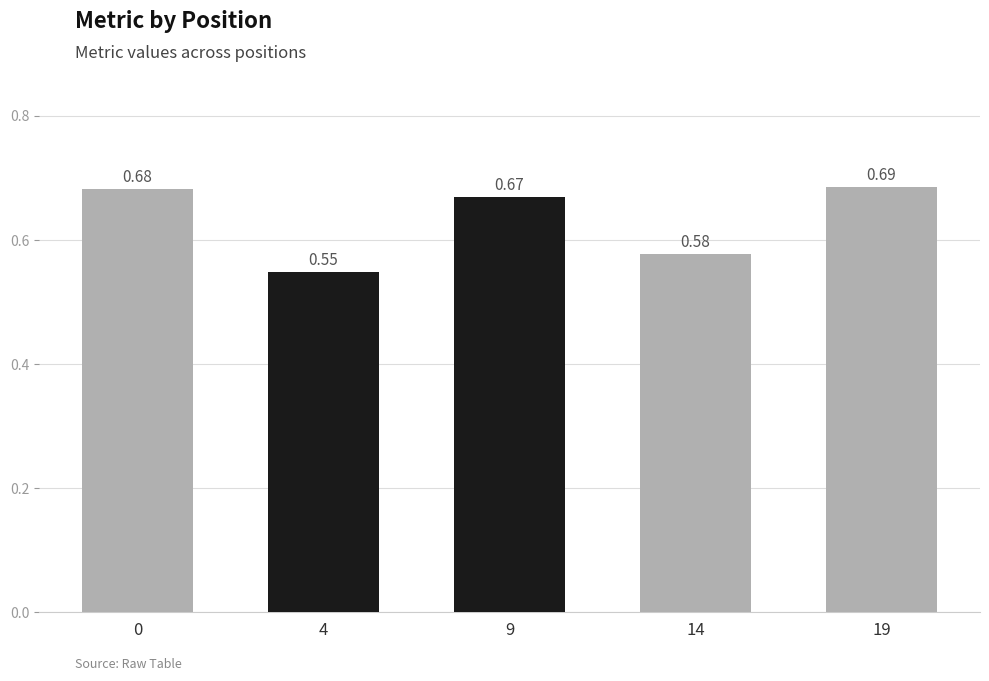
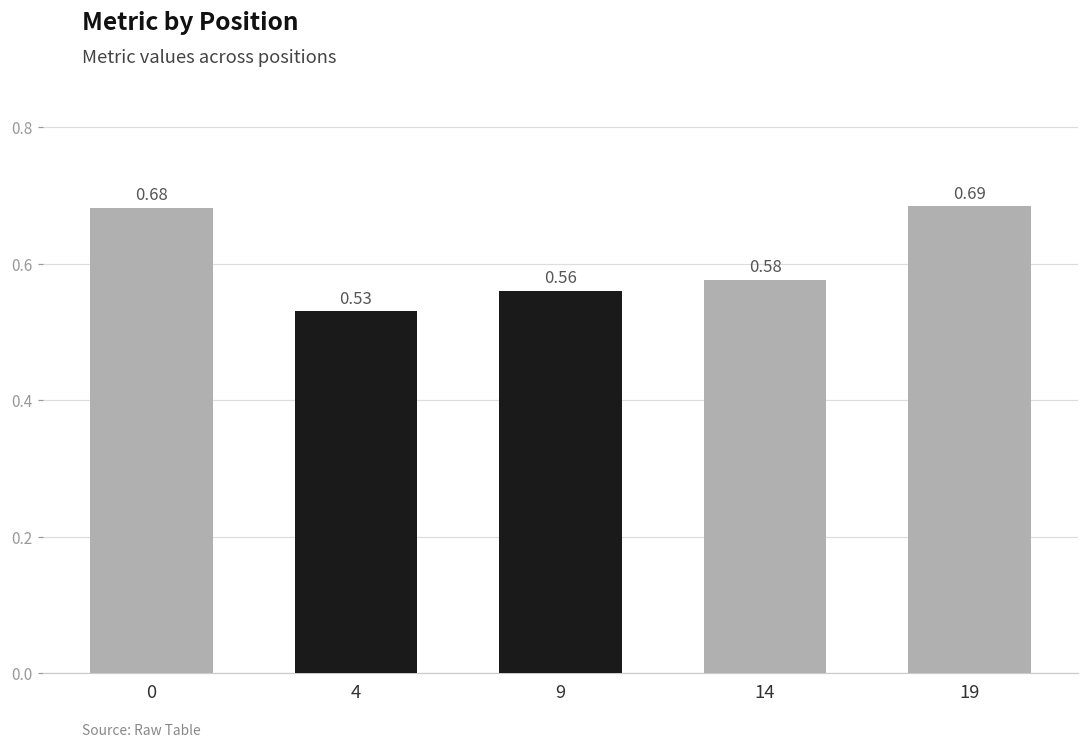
4: 0.55 -> 0.53
9: 0.67 -> 0.56
